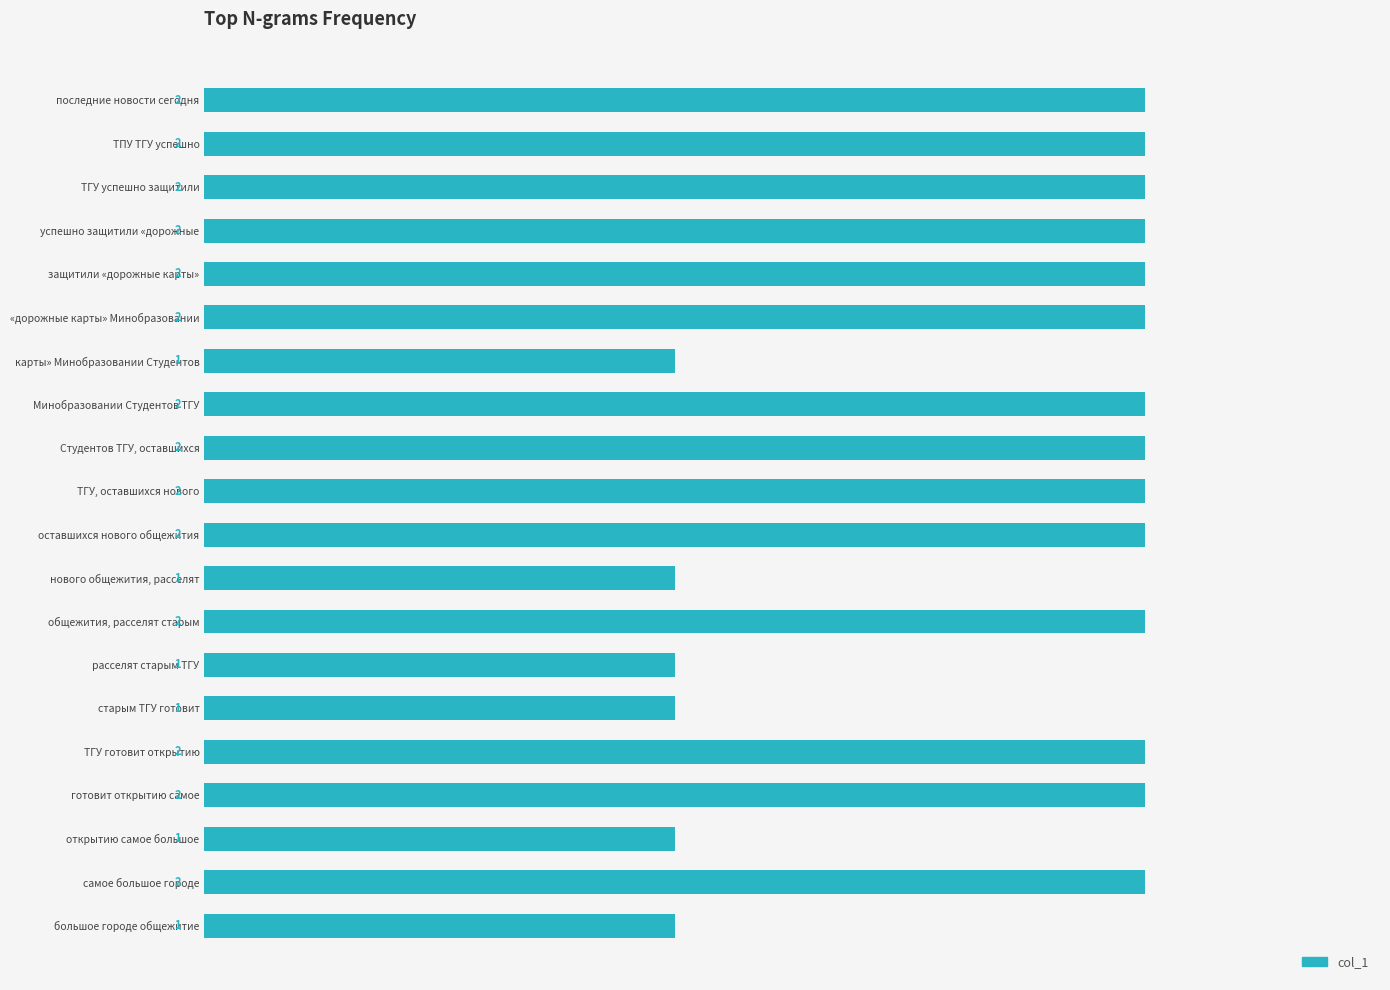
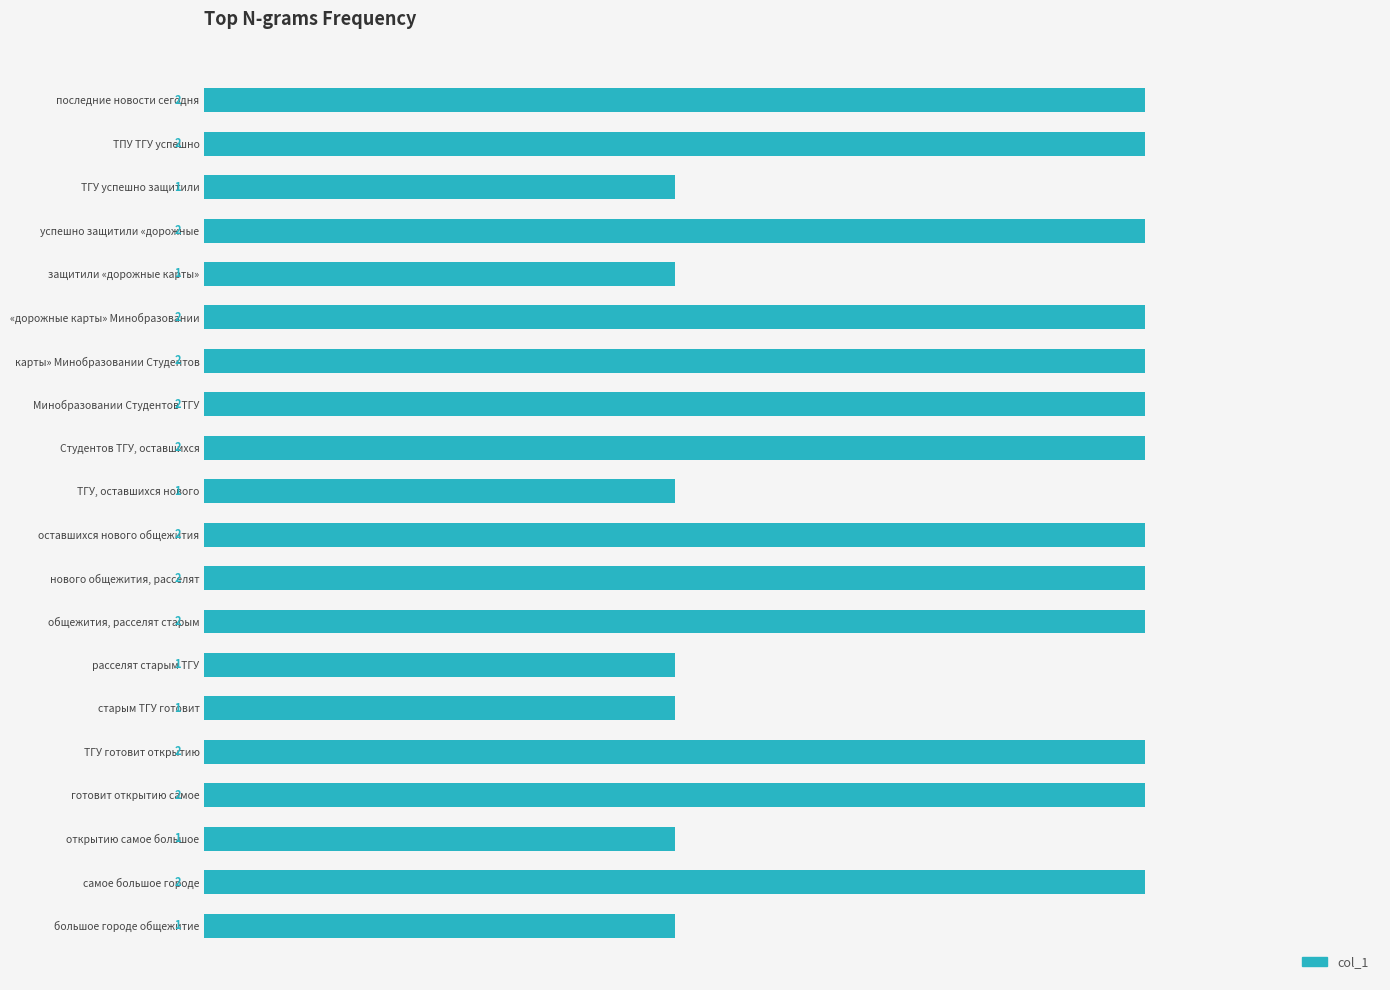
ТГУ успешно защитили: 2 -> 1
защитили «дорожные карты»: 2 -> 1
карты» Минобразовании Студентов: 1 -> 2
ТГУ, оставшихся нового: 2 -> 1
нового общежития, расселят: 1 -> 2
